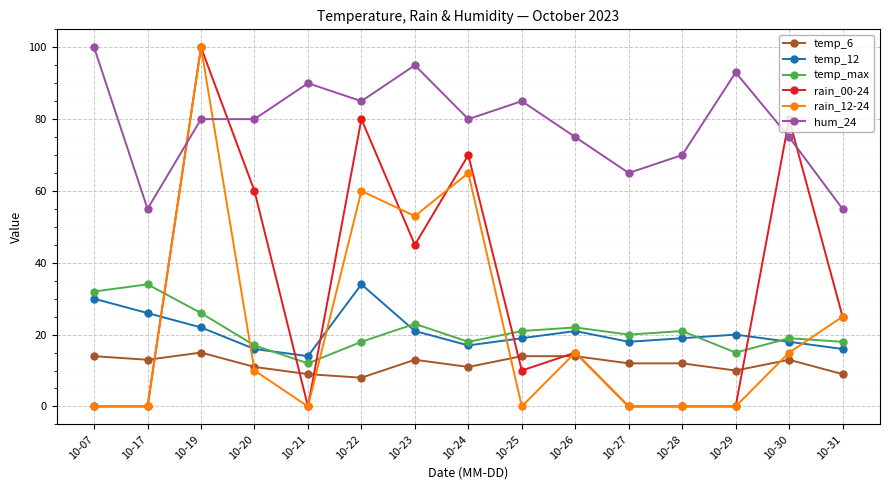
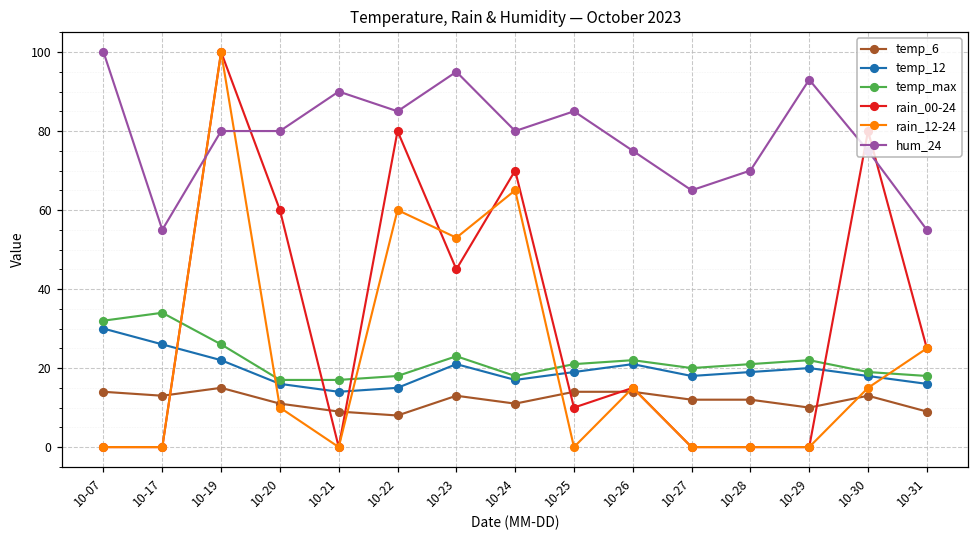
temp_max, 10-21: 12 -> 17
temp_12, 10-22: 34 -> 15
temp_max, 10-29: 15 -> 22
